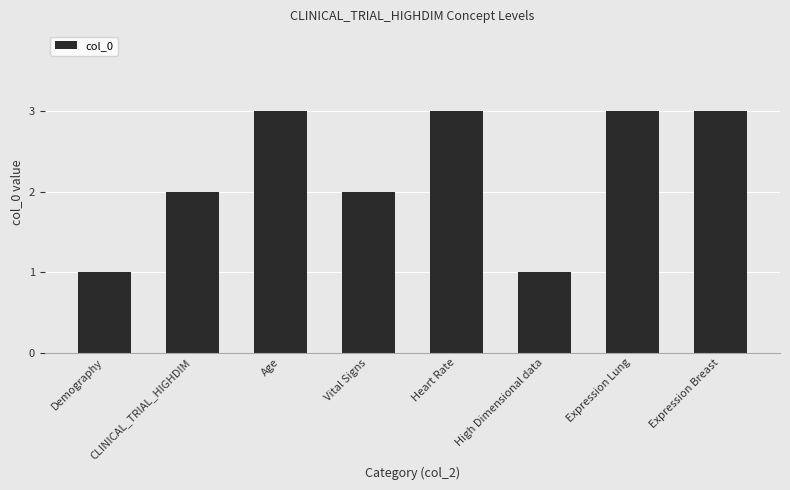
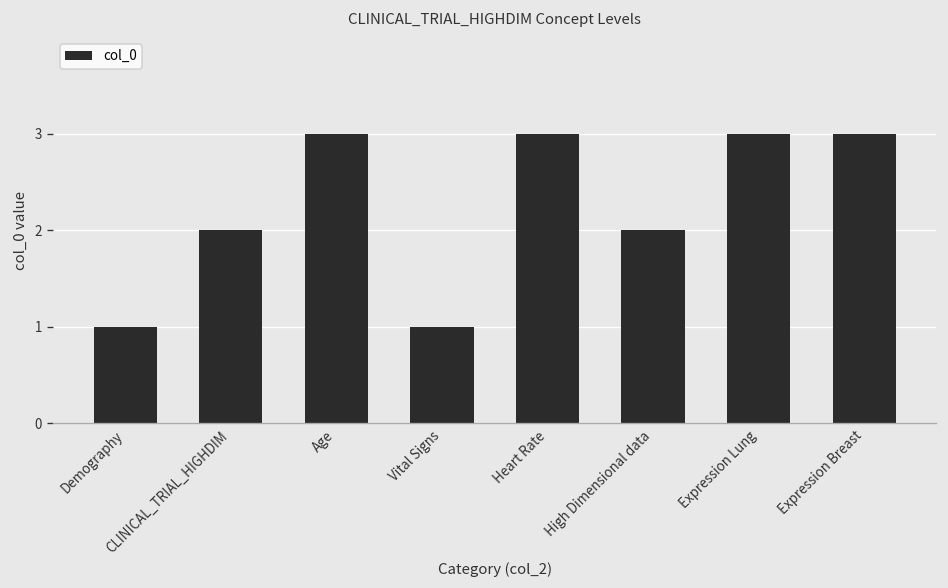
Vital Signs: 2 -> 1
High Dimensional data: 1 -> 2
